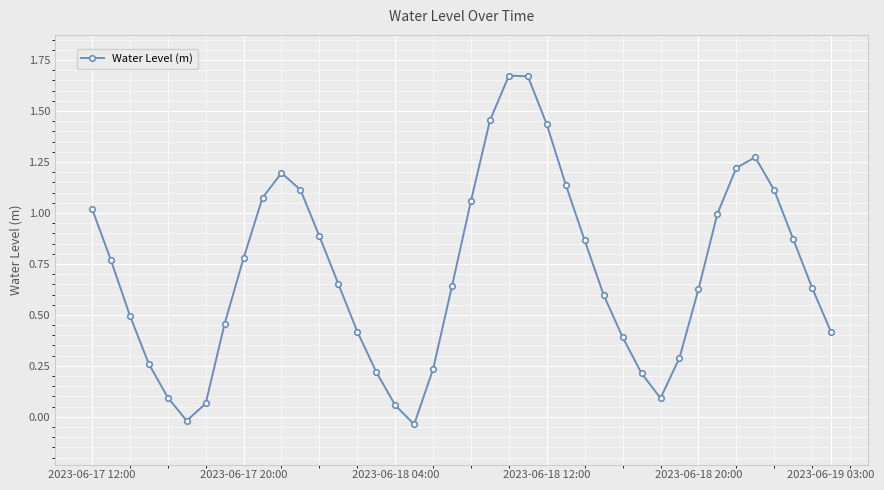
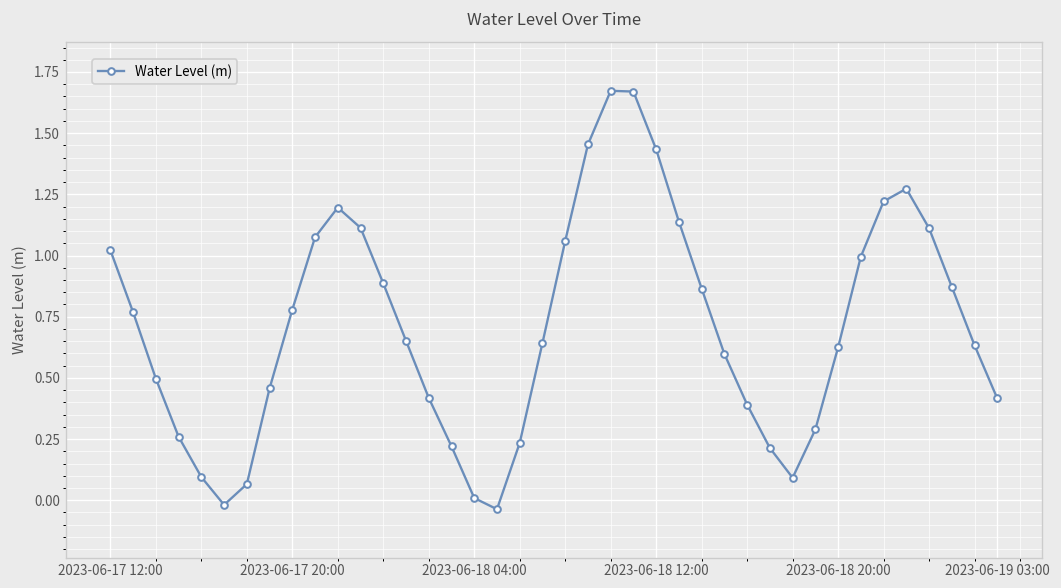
2023-06-18 04:00: 0.06 -> 0.01
